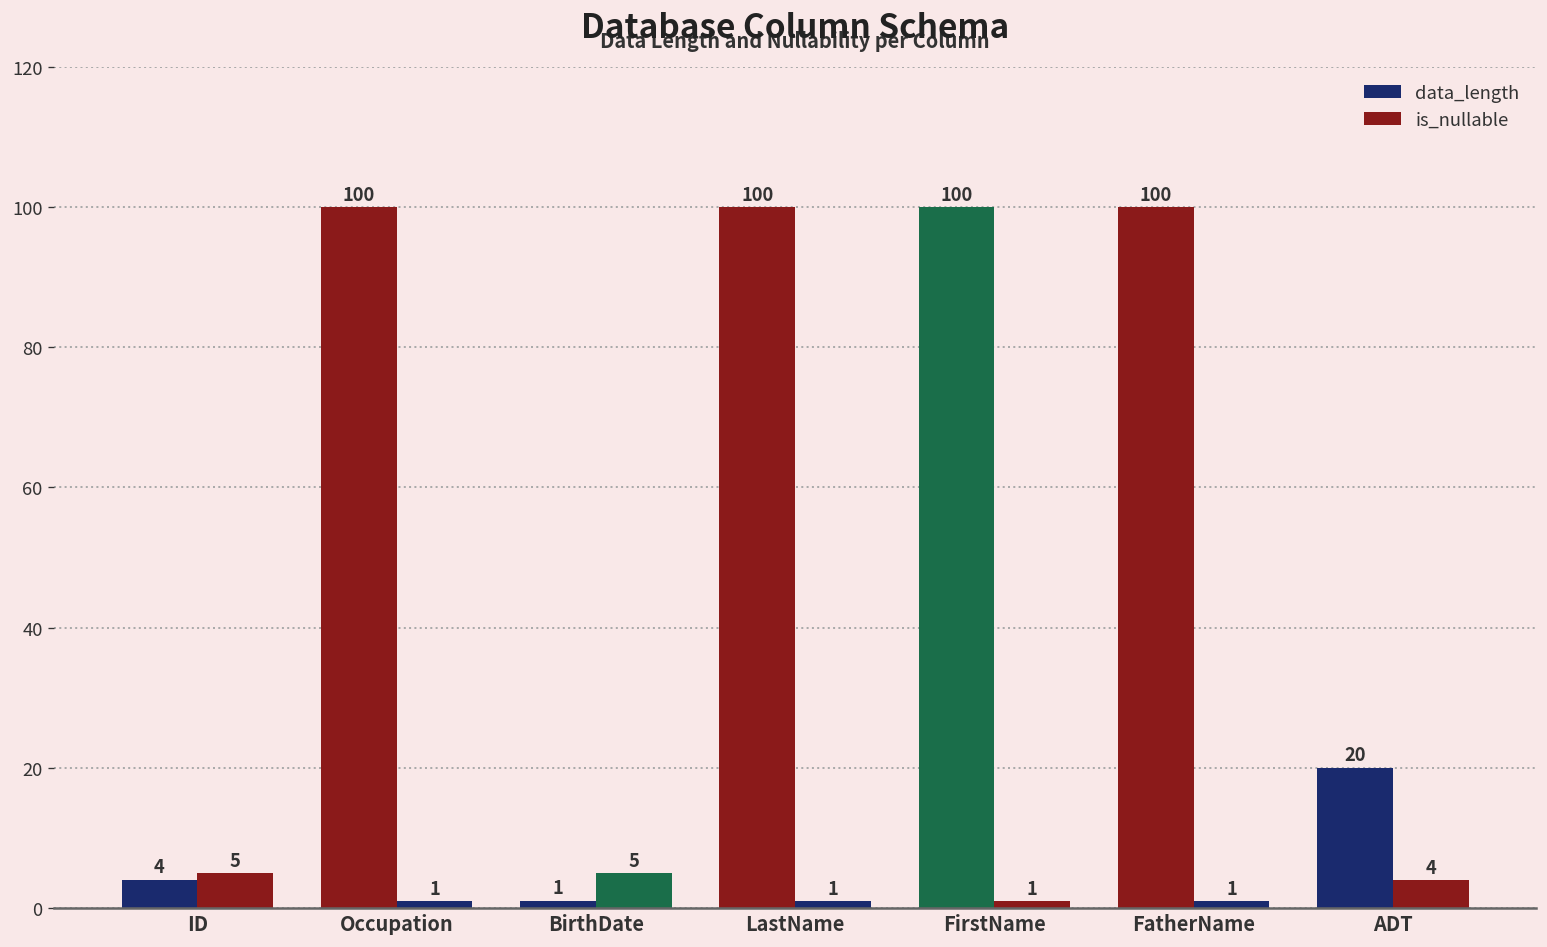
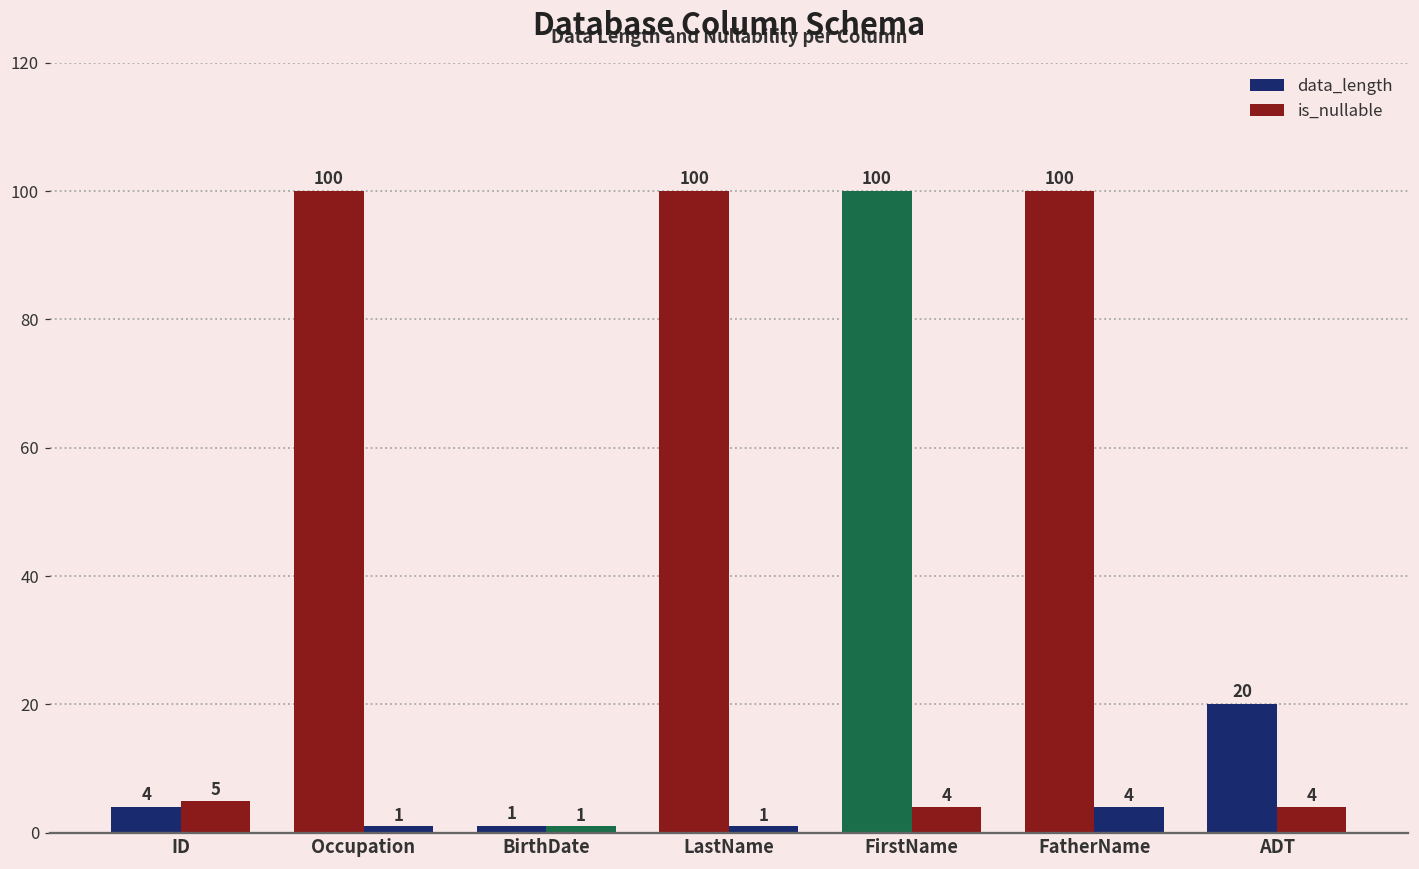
is_nullable, BirthDate: 5 -> 1
is_nullable, FirstName: 1 -> 4
is_nullable, FatherName: 1 -> 4
